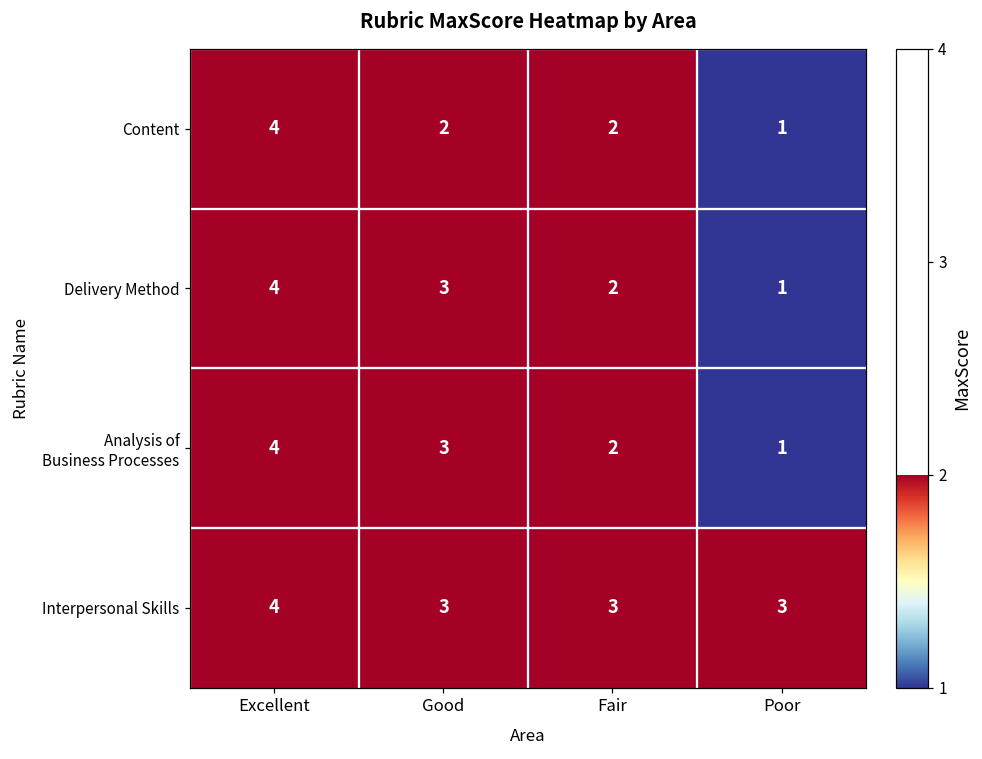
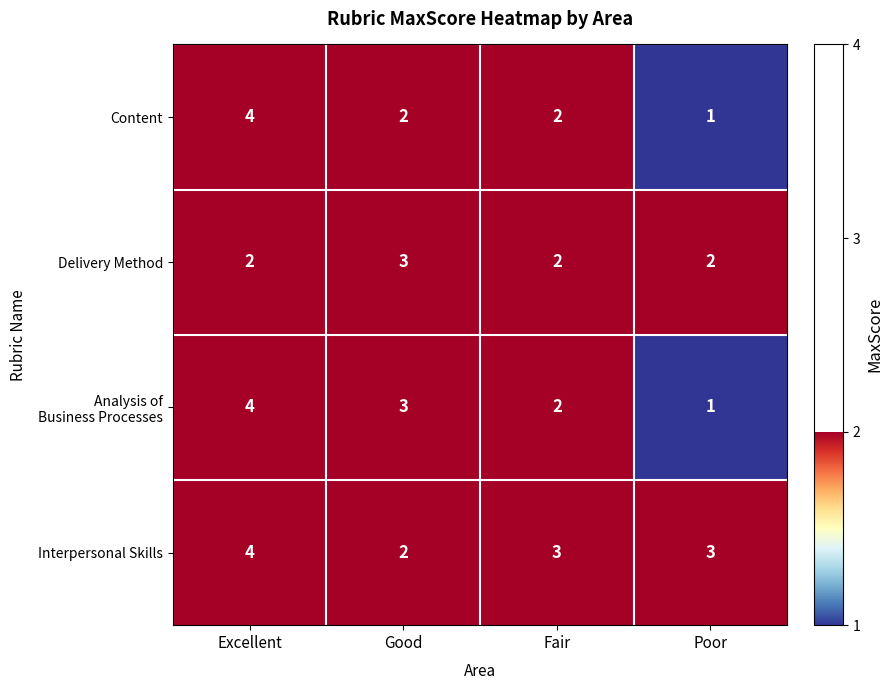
Delivery Method, Excellent: 4 -> 2
Delivery Method, Poor: 1 -> 2
Interpersonal Skills, Good: 3 -> 2
